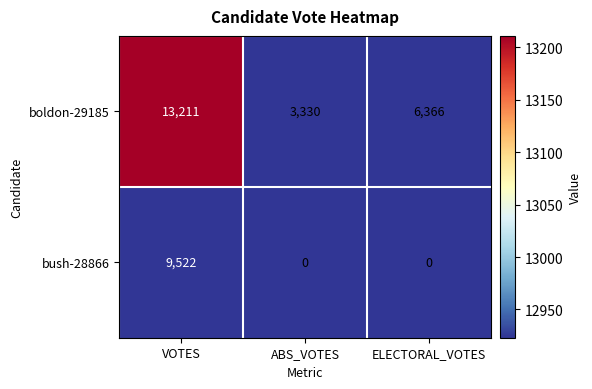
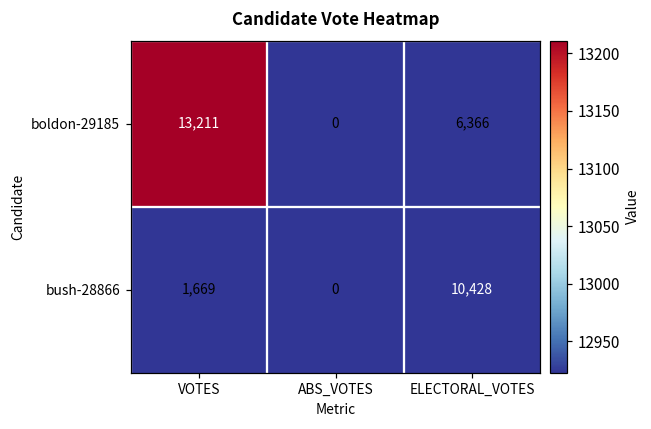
boldon-29185, ABS_VOTES: 3,330 -> 0
bush-28866, VOTES: 9,522 -> 1,669
bush-28866, ELECTORAL_VOTES: 0 -> 10,428
